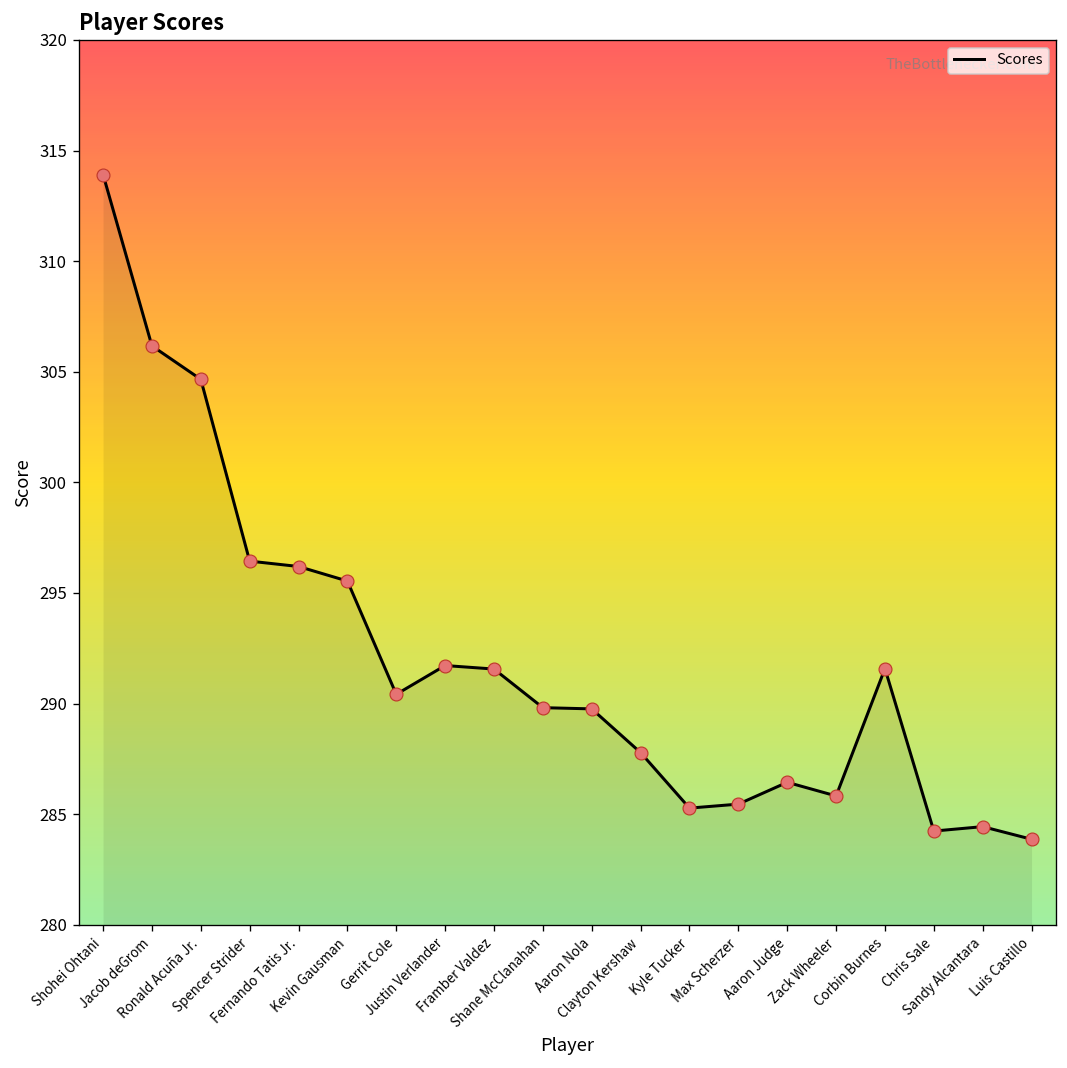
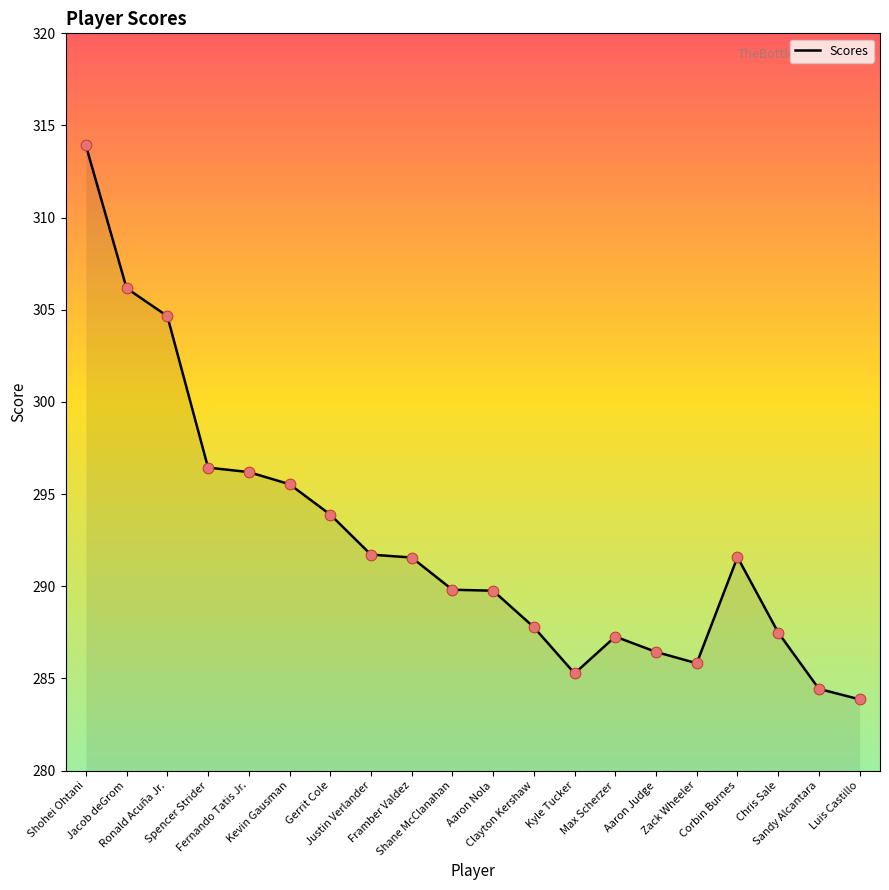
Gerrit Cole: 290.4 -> 293.9
Max Scherzer: 285.5 -> 287.3
Chris Sale: 284.2 -> 287.5
